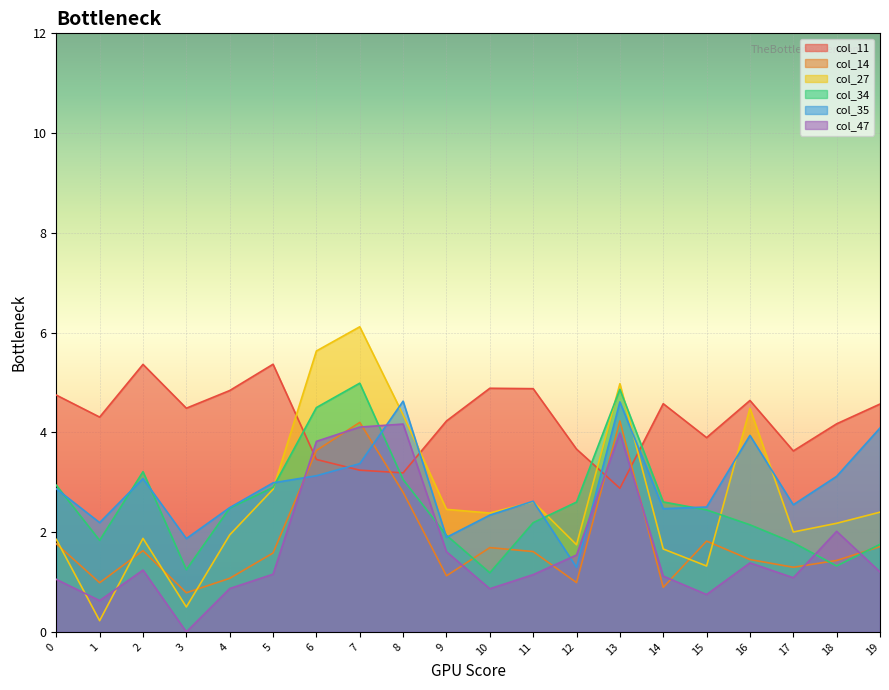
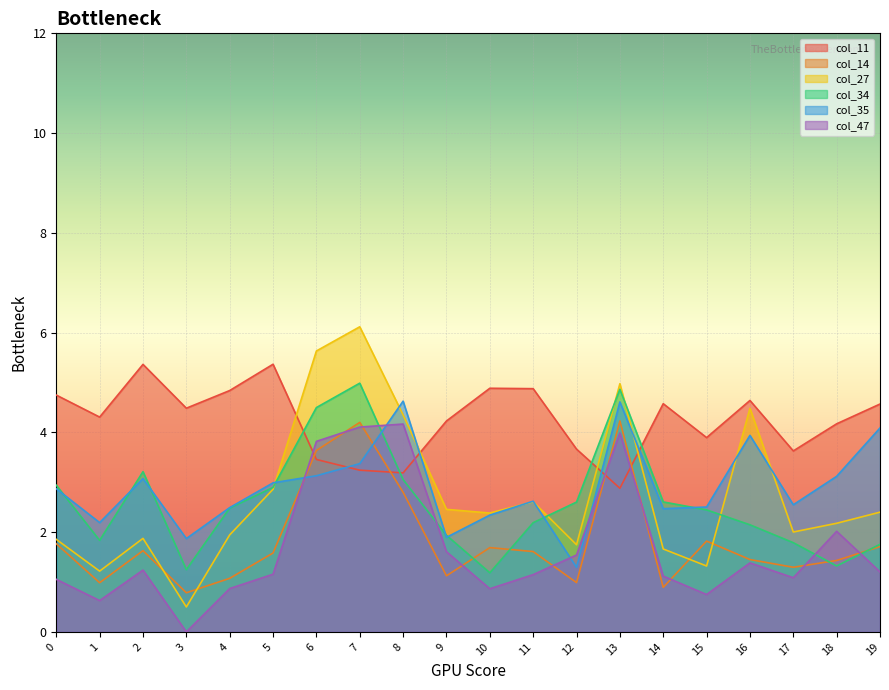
col_27, 1: 0.2 -> 1.2
